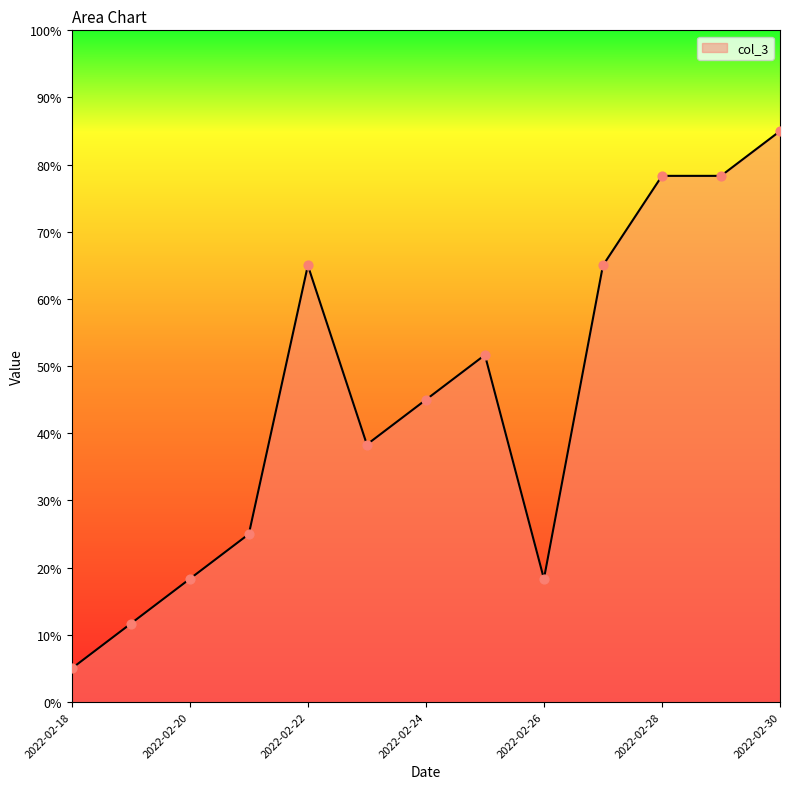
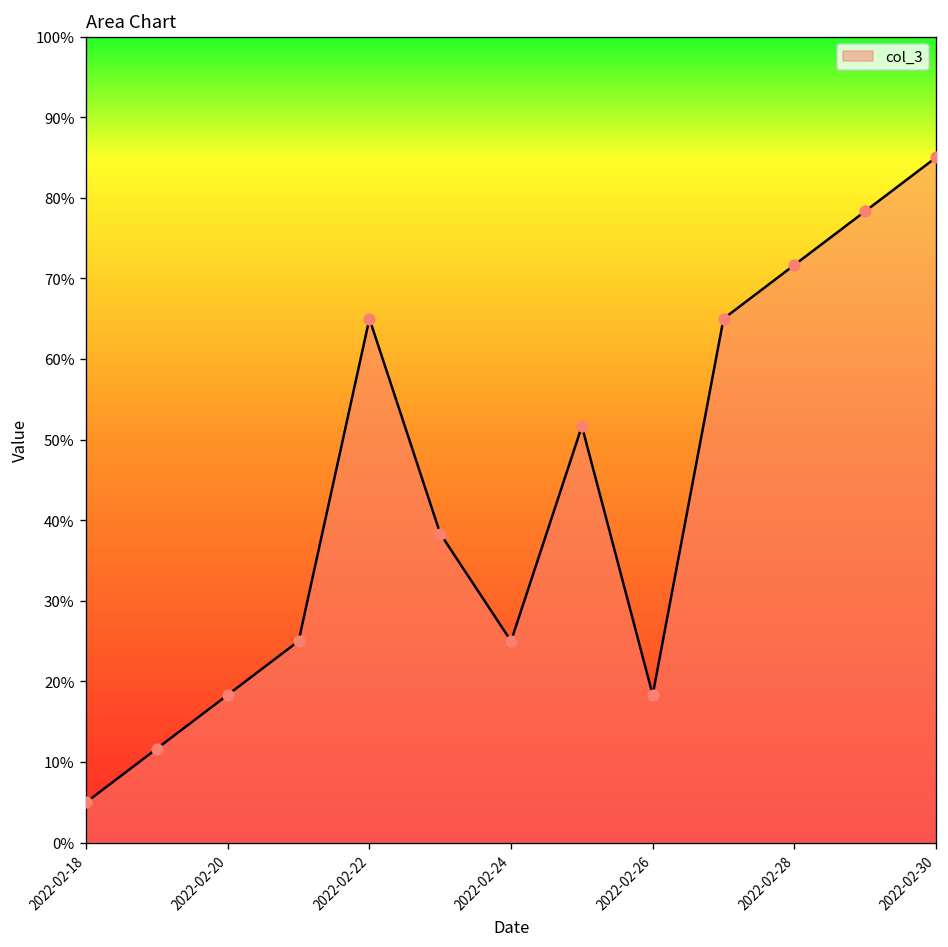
2022-02-24: 45% -> 25%
2022-02-28: 78% -> 72%
